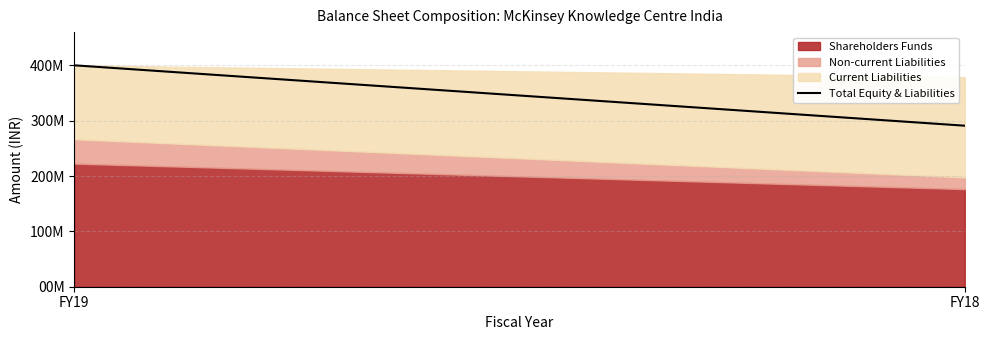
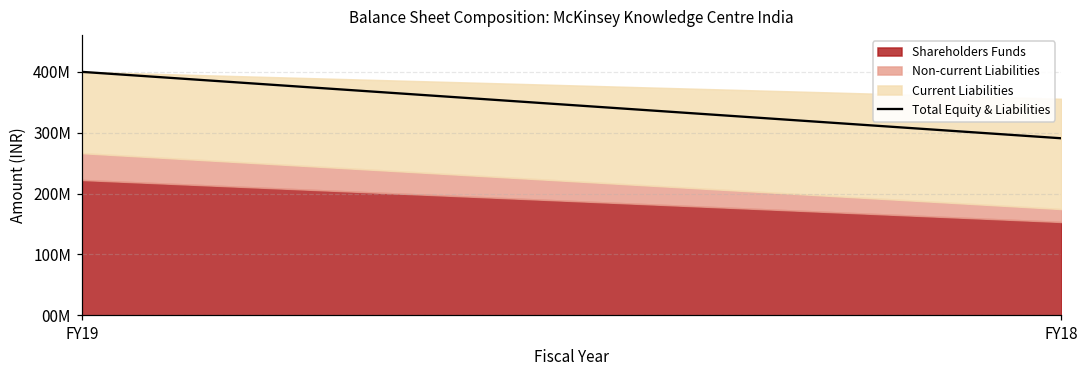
Shareholders Funds, FY18: 180000000 -> 150000000
